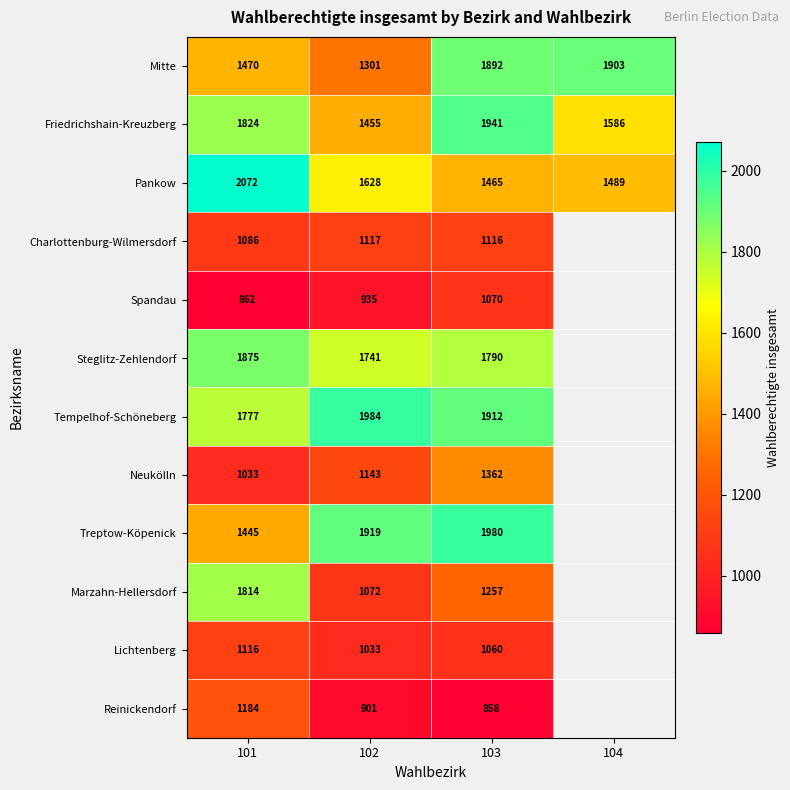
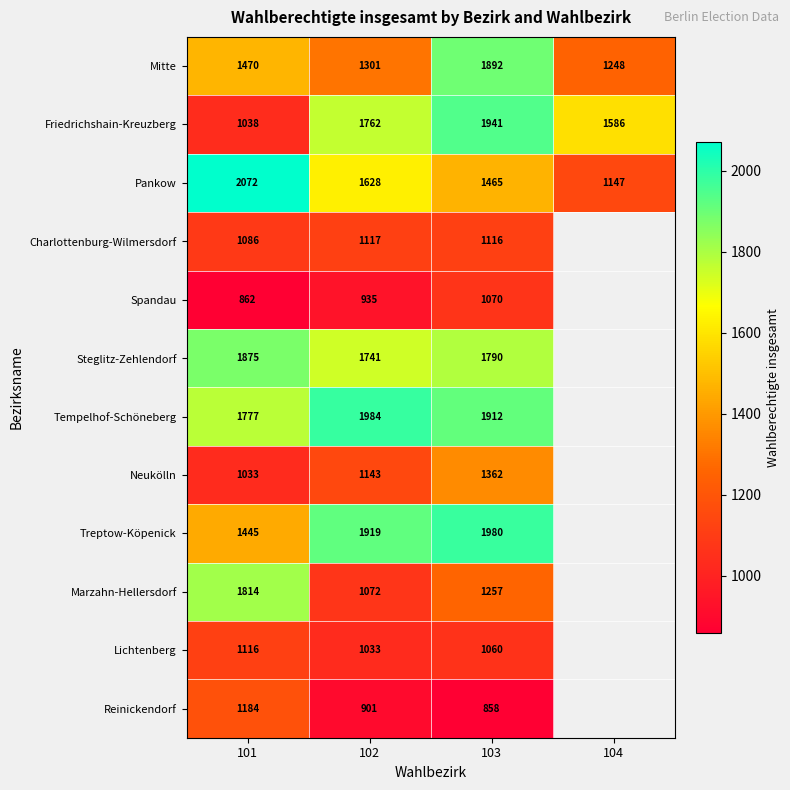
Mitte, 104: 1903 -> 1248
Friedrichshain-Kreuzberg, 101: 1824 -> 1038
Friedrichshain-Kreuzberg, 102: 1455 -> 1762
Pankow, 104: 1489 -> 1147
